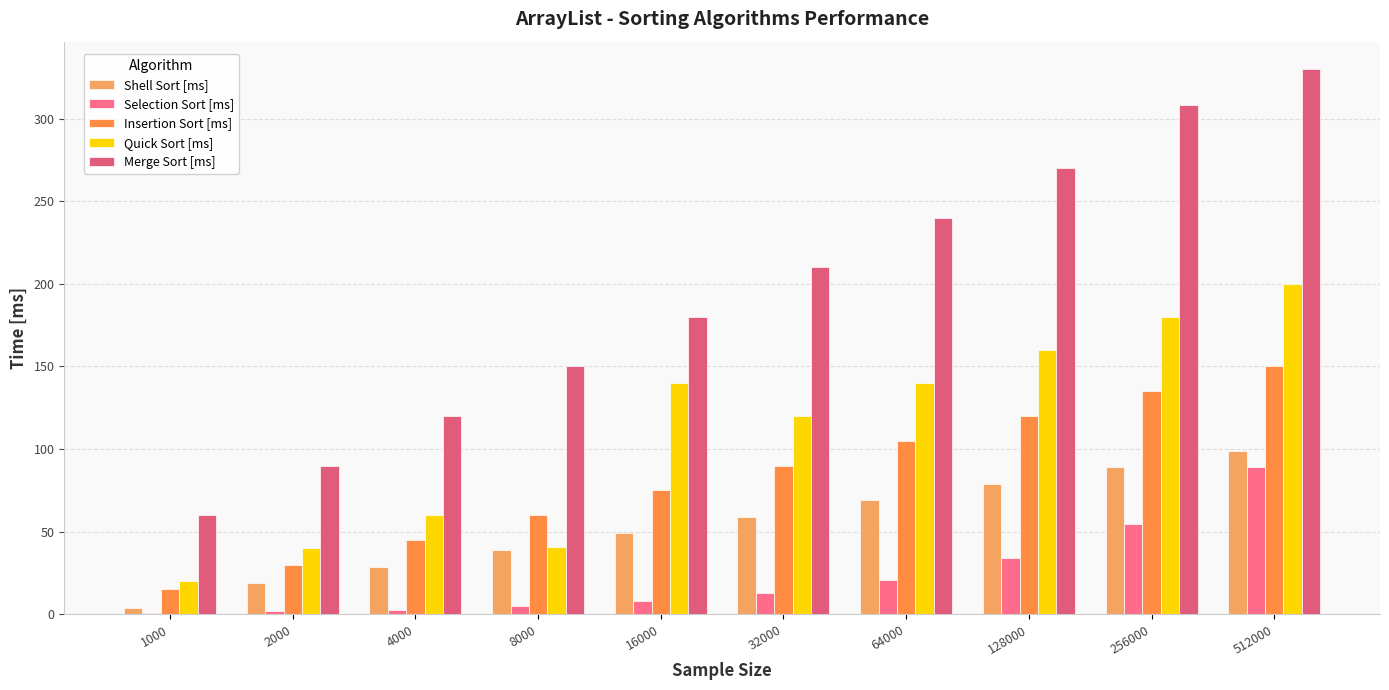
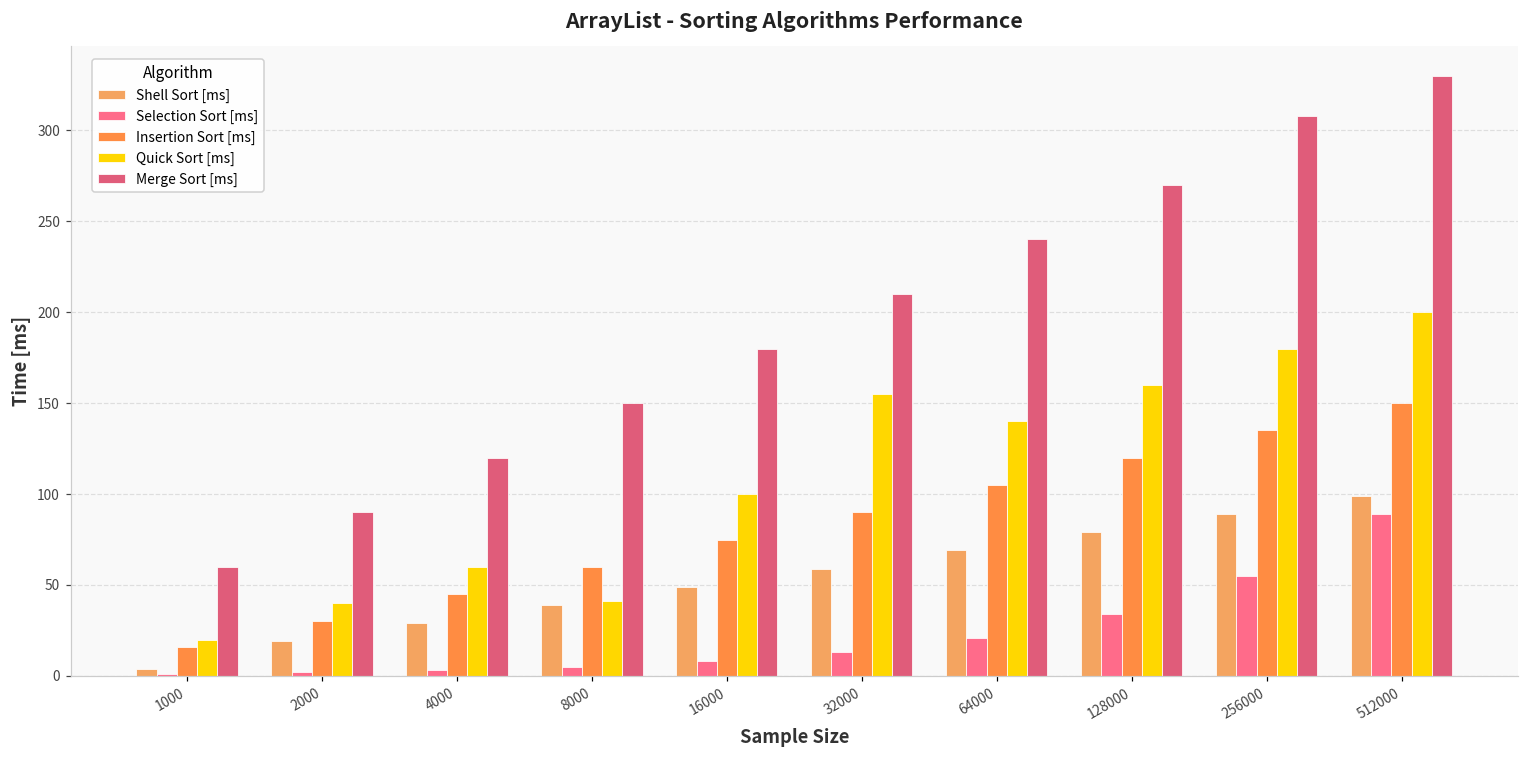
Quick Sort [ms], 16000: 140 -> 100
Quick Sort [ms], 32000: 120 -> 155
